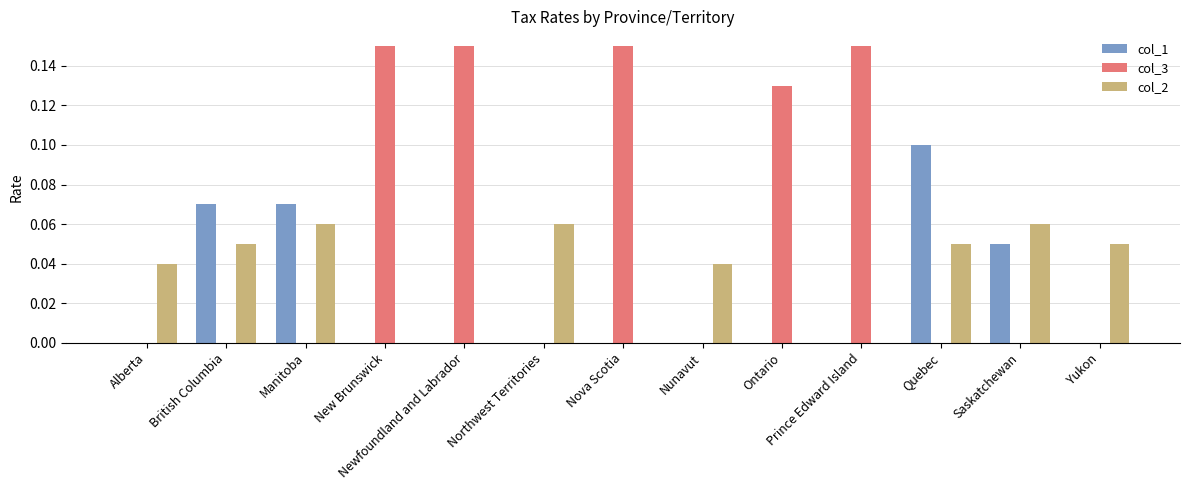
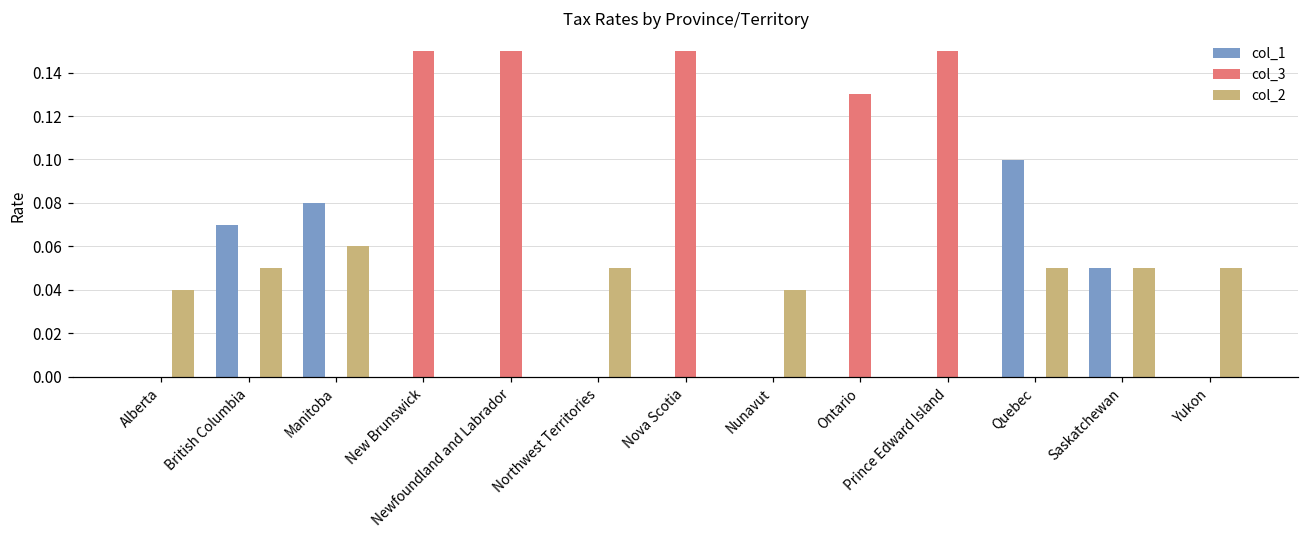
col_1, Manitoba: 0.07 -> 0.08
col_2, Northwest Territories: 0.06 -> 0.05
col_2, Saskatchewan: 0.06 -> 0.05
